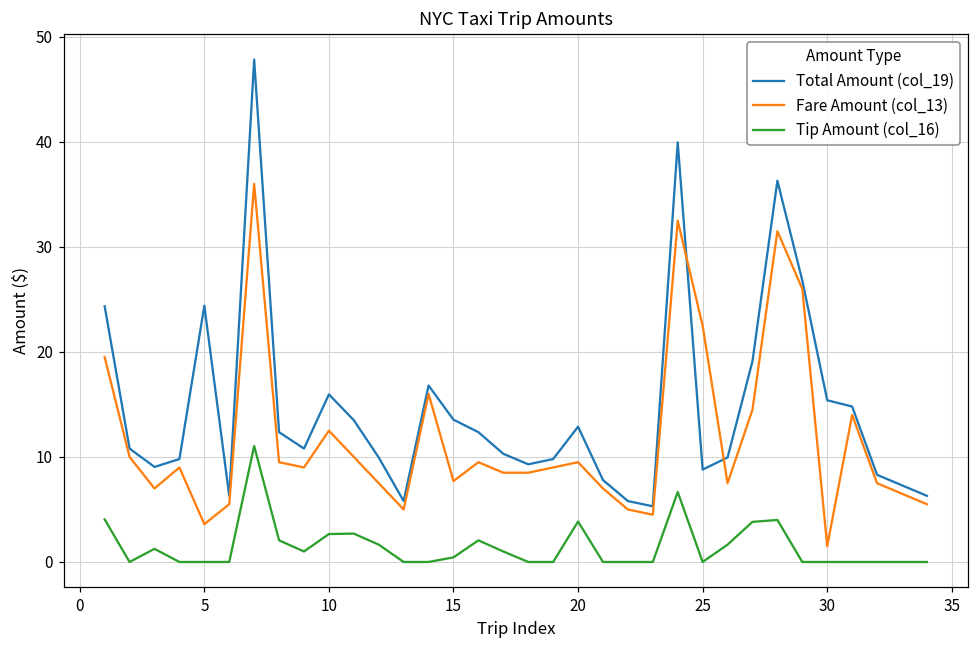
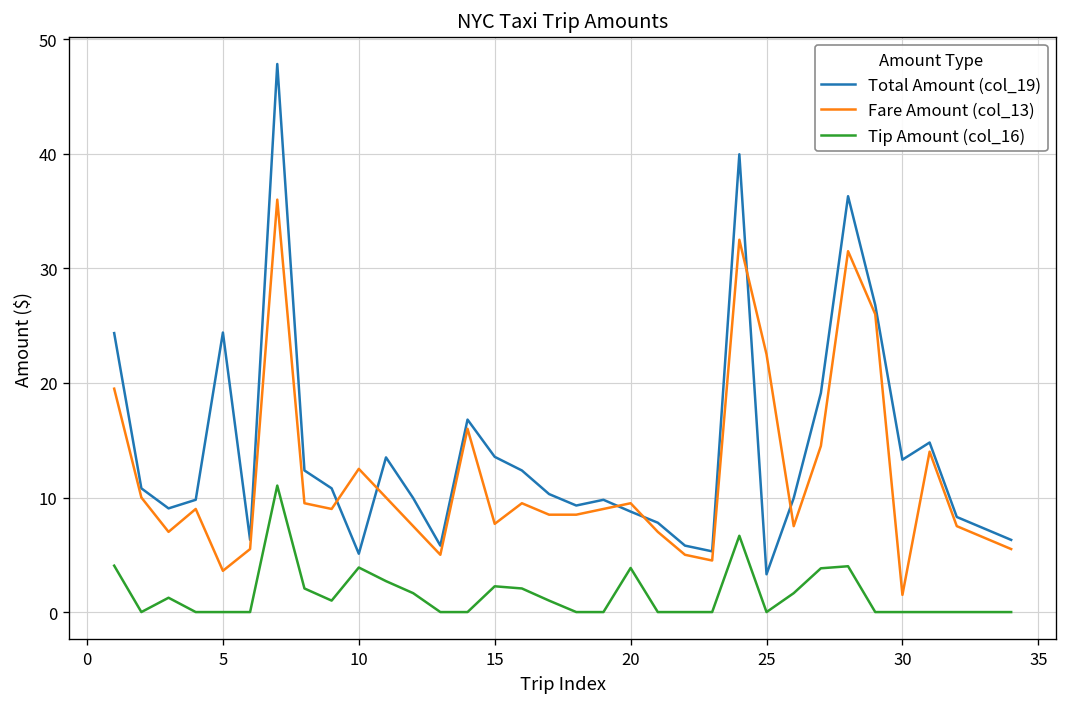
Total Amount (col_19), 10: 16 -> 5
Tip Amount (col_16), 10: 3 -> 4
Tip Amount (col_16), 15: 0 -> 2
Total Amount (col_19), 20: 13 -> 9
Total Amount (col_19), 25: 9 -> 3
Total Amount (col_19), 30: 15 -> 13
